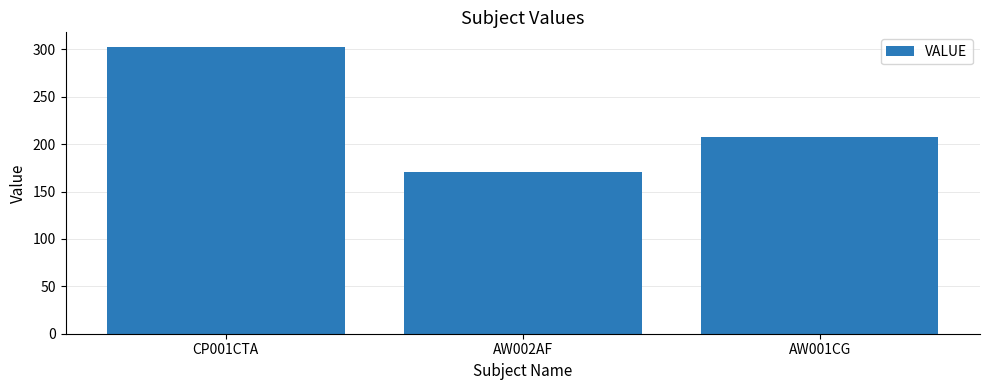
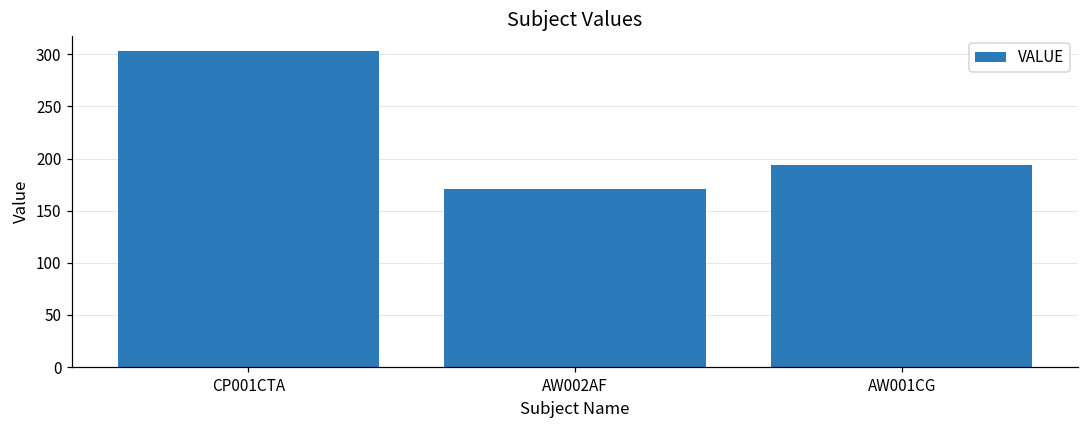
AW001CG: 210 -> 190
